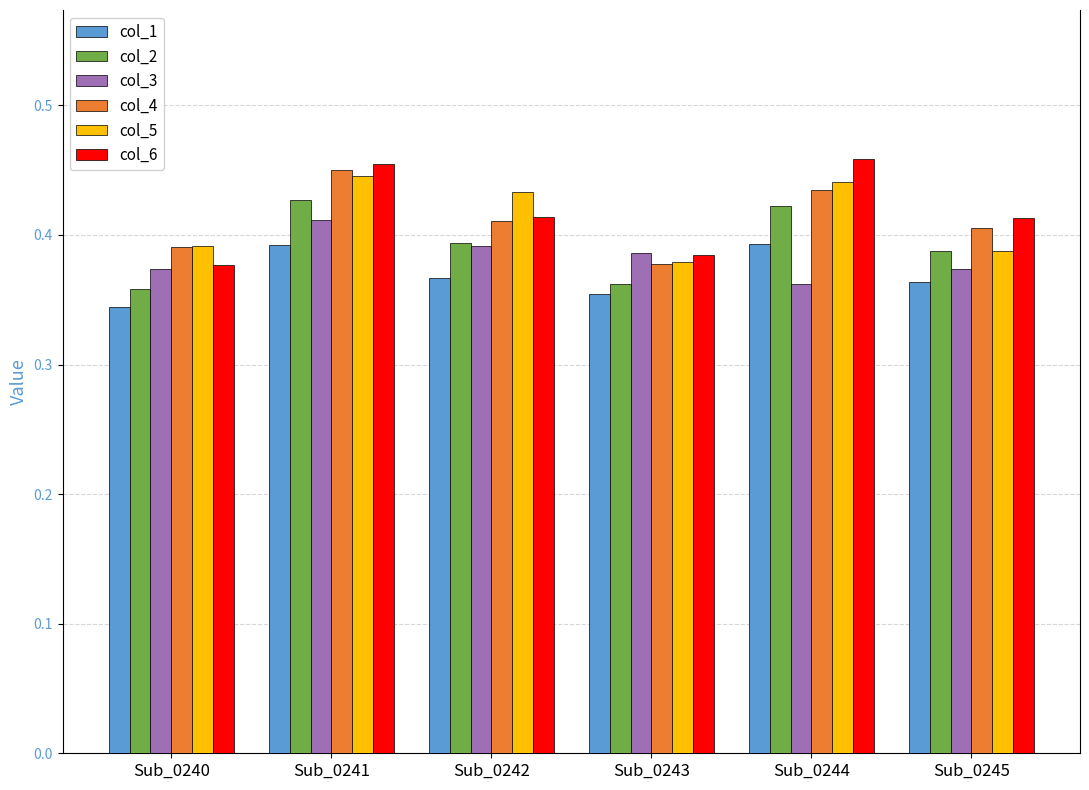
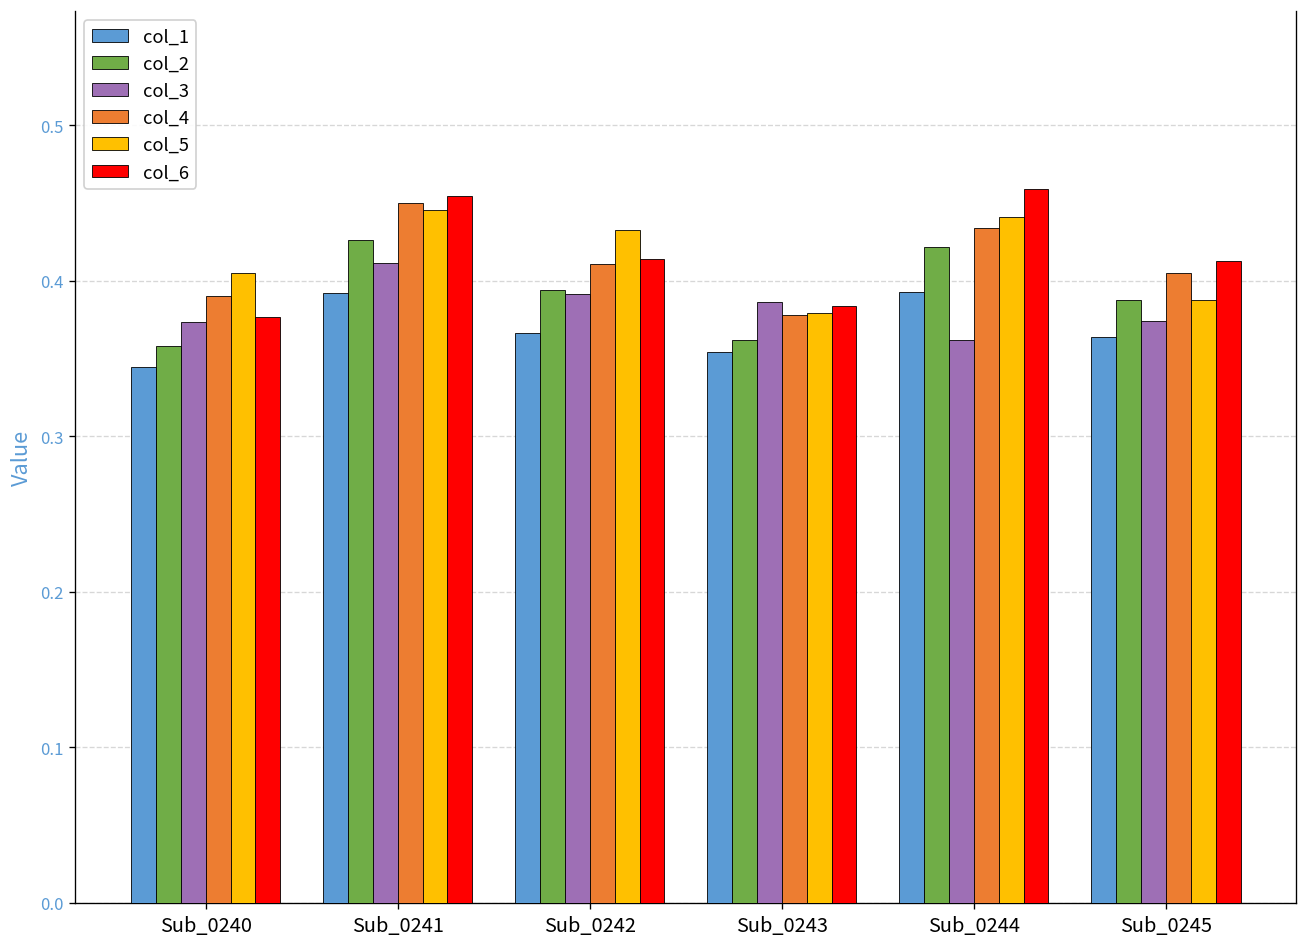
col_5, Sub_0240: 0.392 -> 0.405
